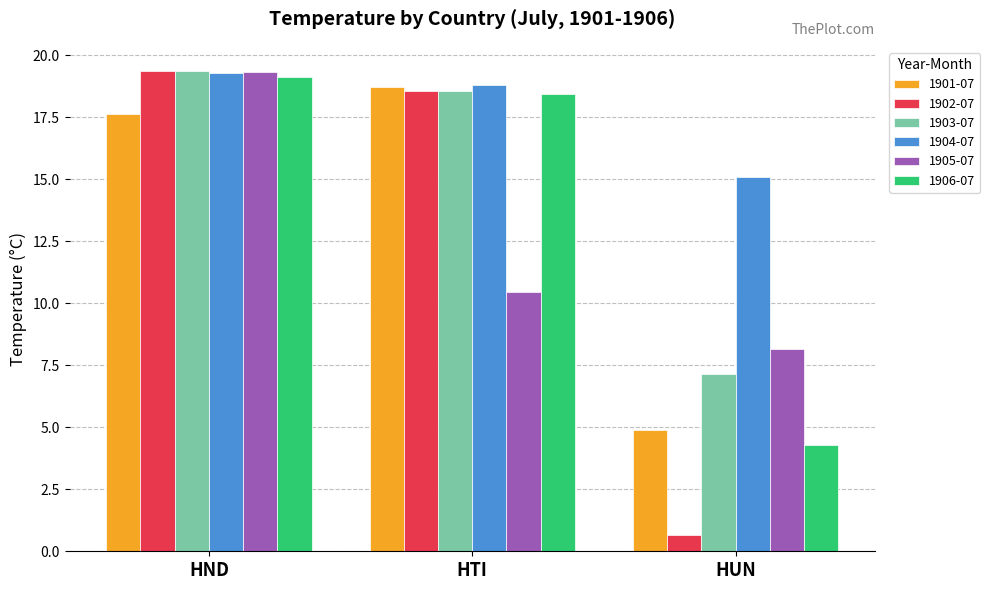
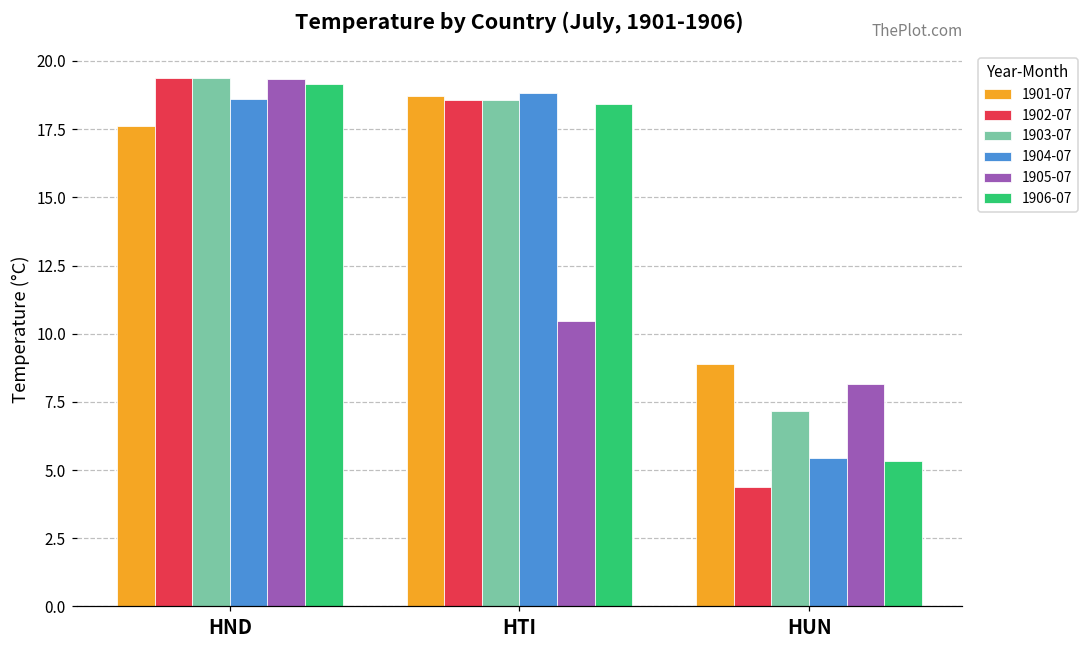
1904-07, HND: 19.3 -> 18.6
1901-07, HUN: 4.9 -> 8.9
1902-07, HUN: 0.7 -> 4.4
1904-07, HUN: 15.1 -> 5.5
1906-07, HUN: 4.3 -> 5.3
